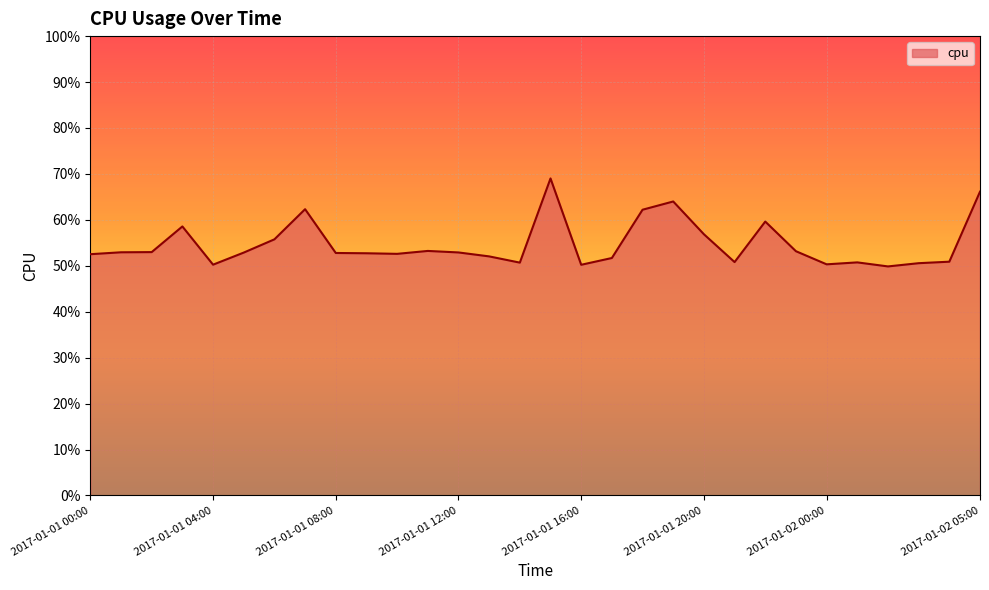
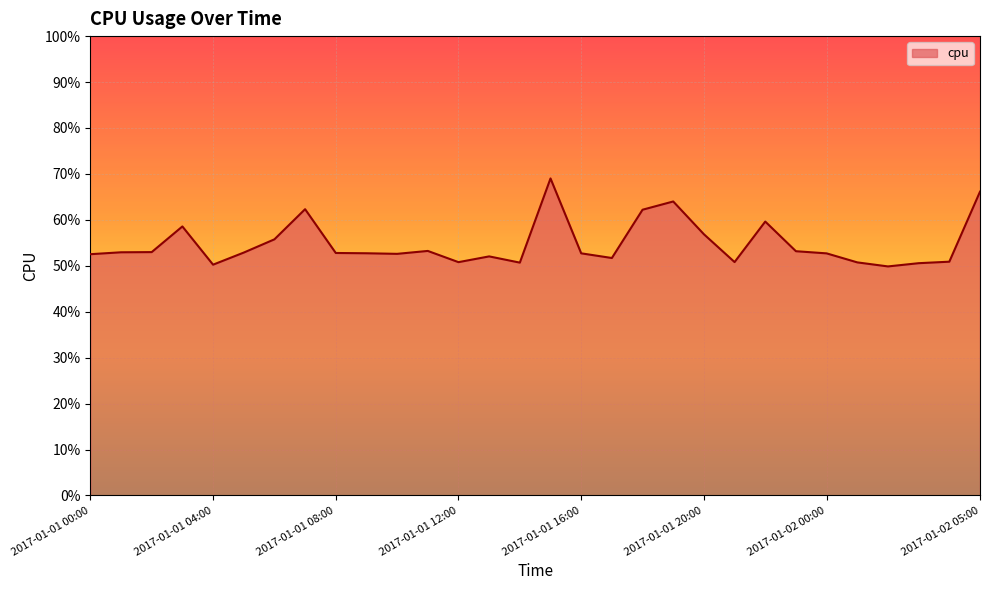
2017-01-01 12:00: 53% -> 51%
2017-01-01 16:00: 50% -> 53%
2017-01-02 00:00: 50% -> 53%
